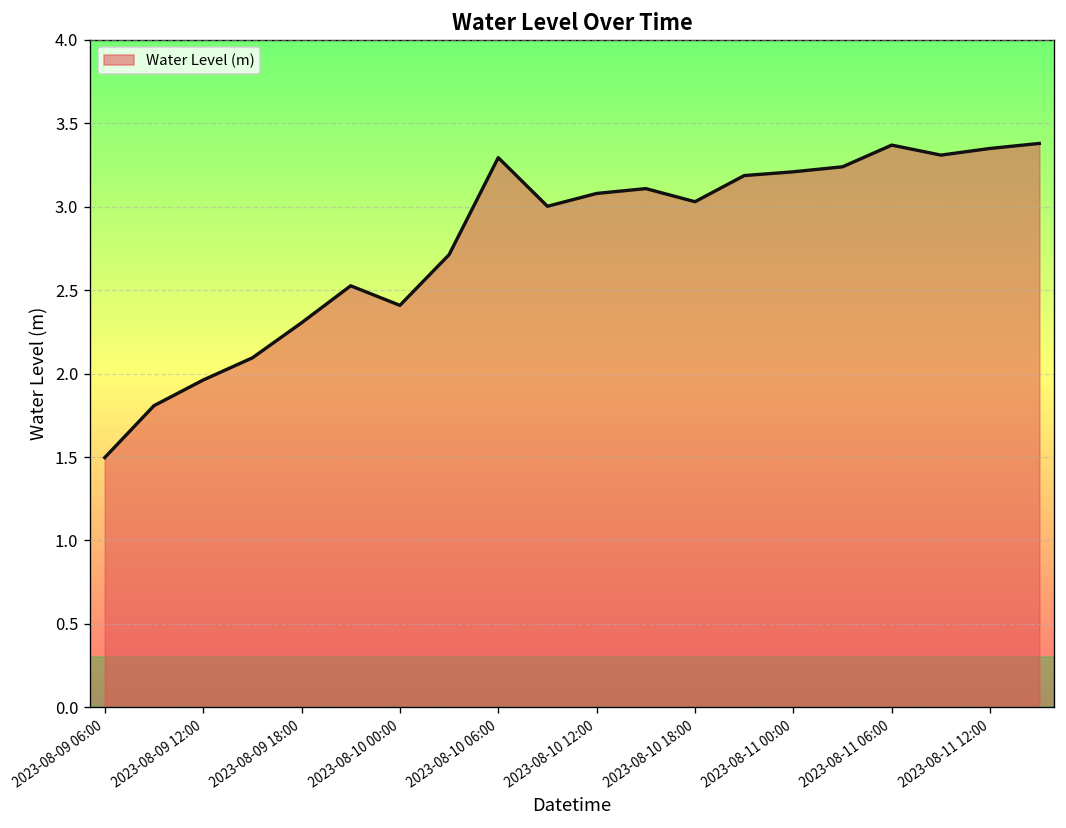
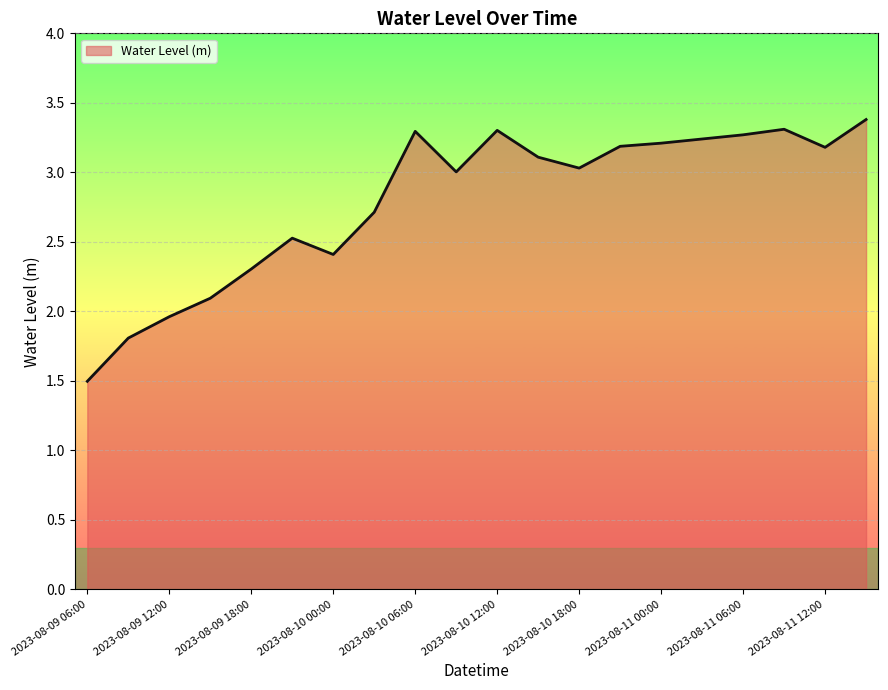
2023-08-10 12:00: 3.08 -> 3.30
2023-08-11 06:00: 3.37 -> 3.27
2023-08-11 12:00: 3.35 -> 3.18
